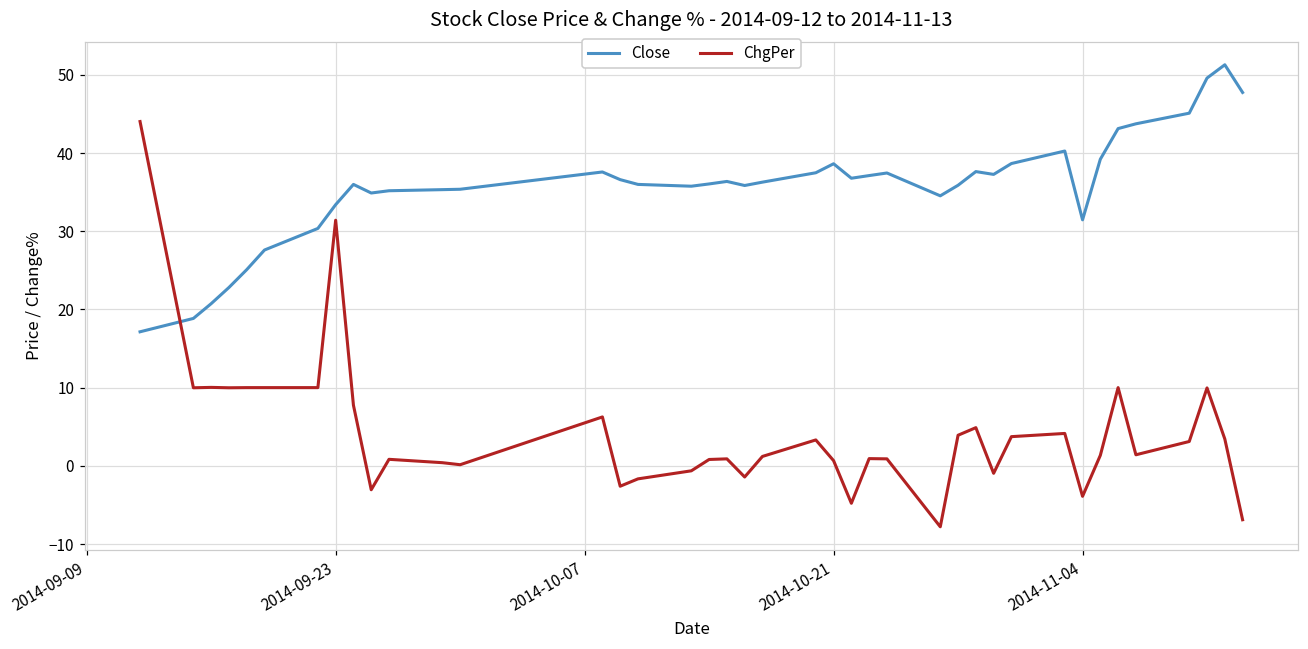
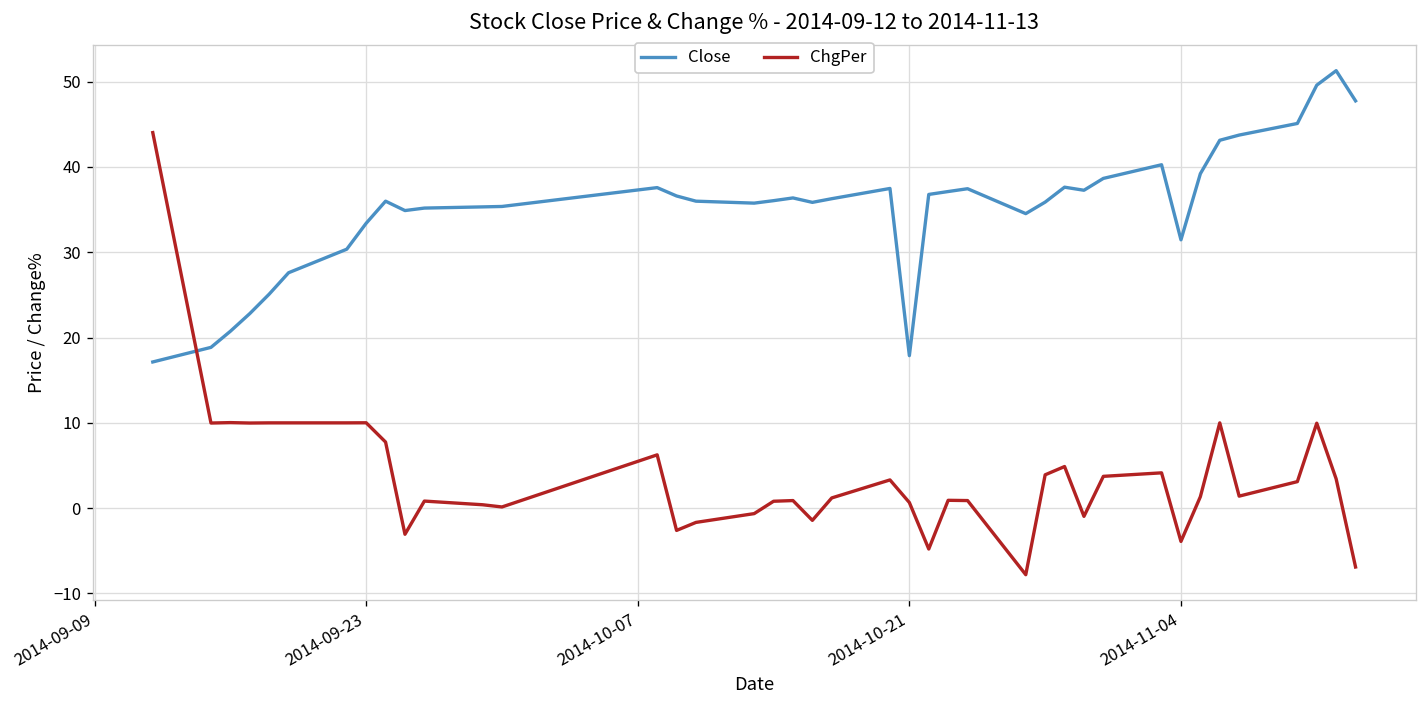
ChgPer, 2014-09-23: 31 -> 10
Close, 2014-10-21: 39 -> 18
